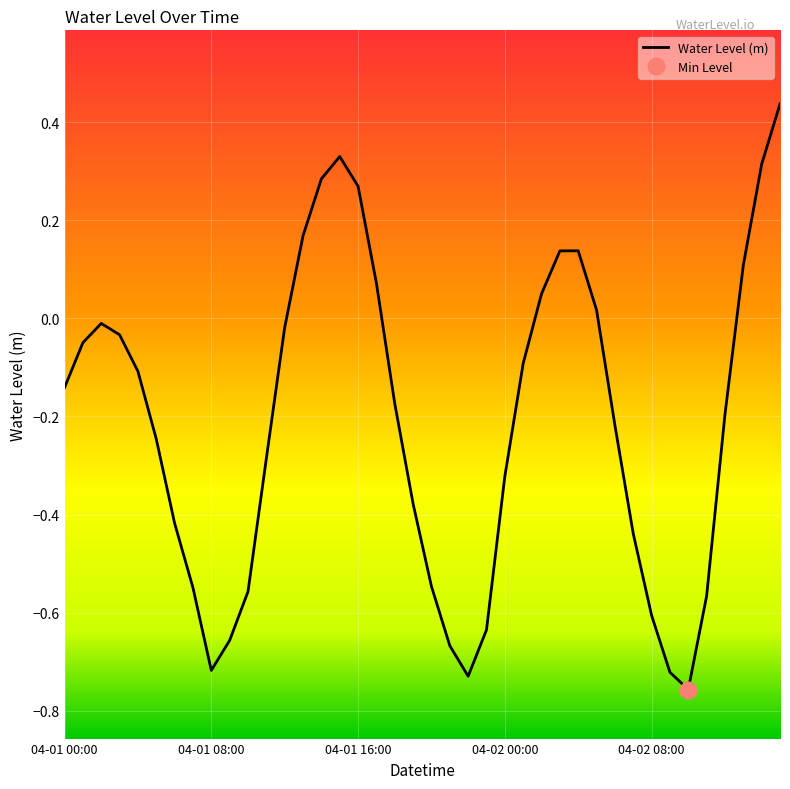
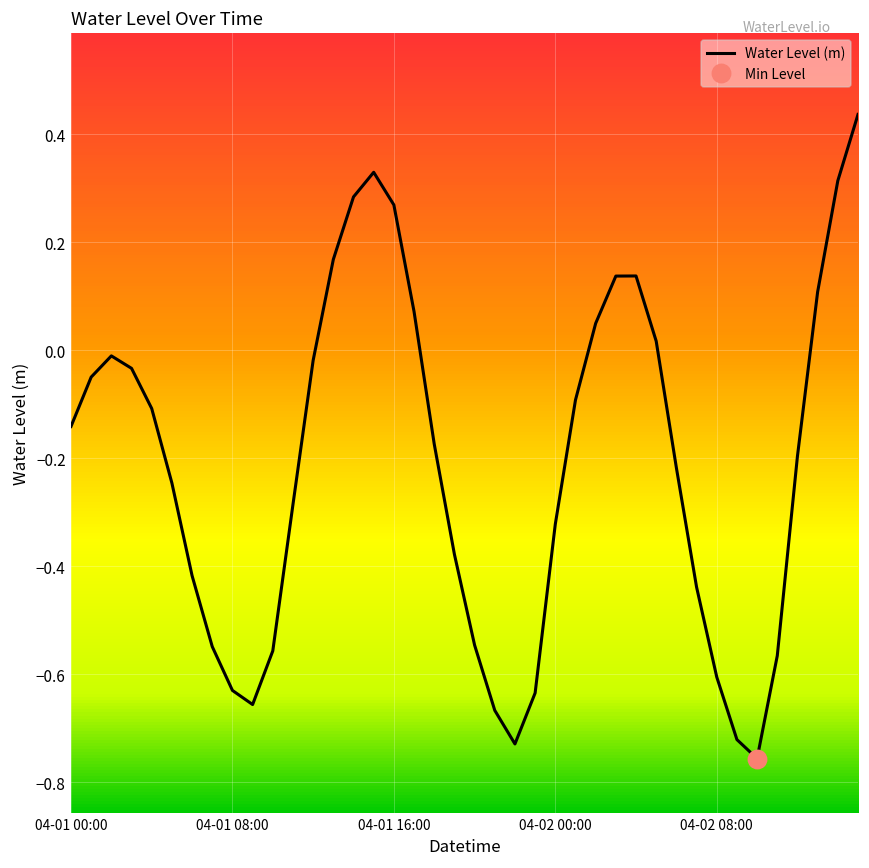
Water Level (m), 04-01 08:00: -0.72 -> -0.63
